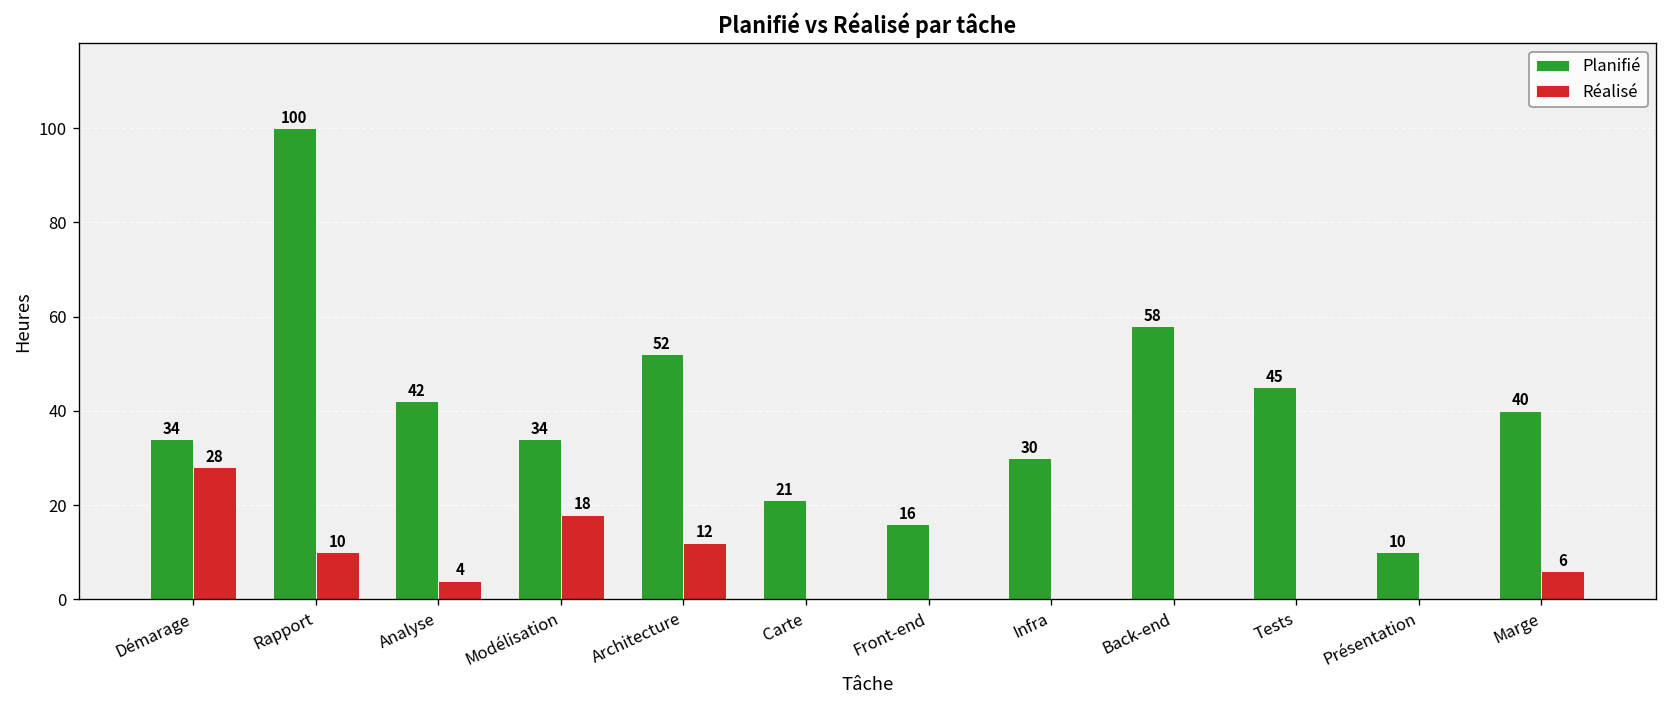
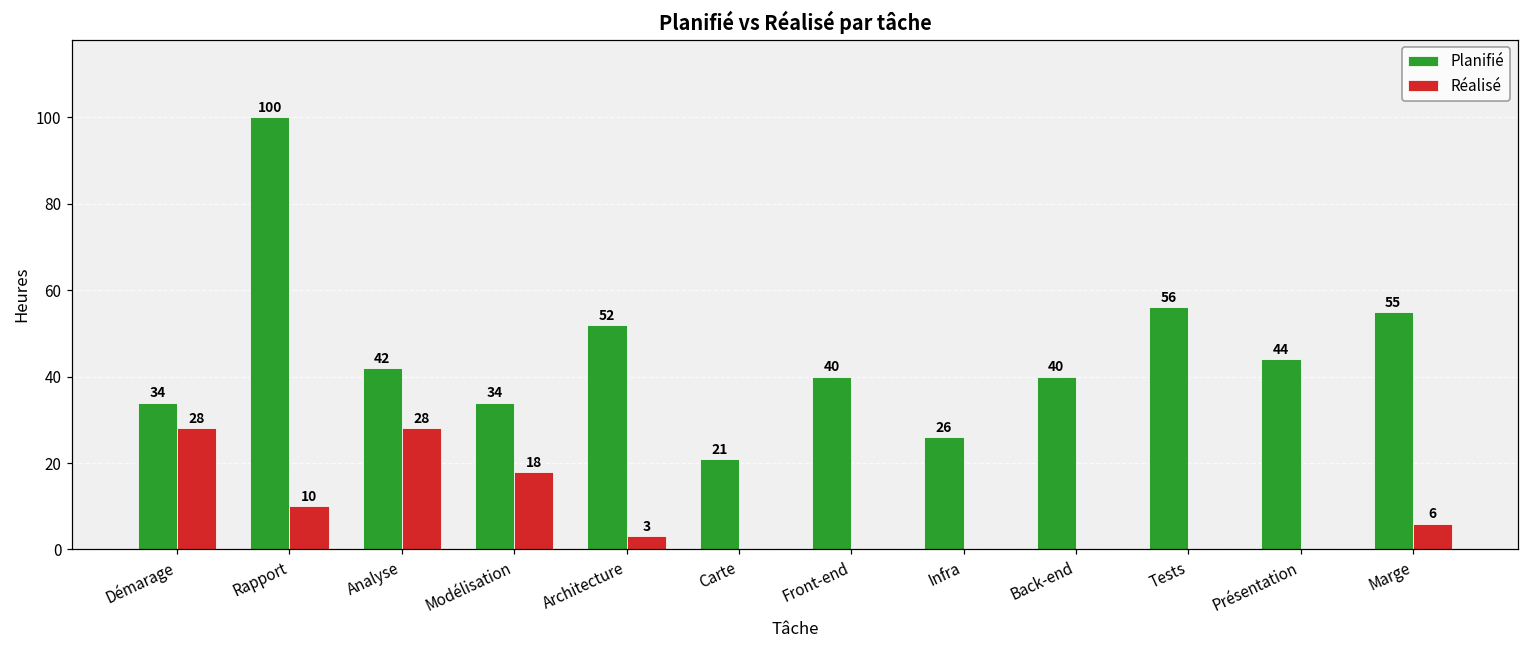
Réalisé, Analyse: 4 -> 28
Réalisé, Architecture: 12 -> 3
Planifié, Front-end: 16 -> 40
Planifié, Infra: 30 -> 26
Planifié, Back-end: 58 -> 40
Planifié, Tests: 45 -> 56
Planifié, Présentation: 10 -> 44
Planifié, Marge: 40 -> 55
